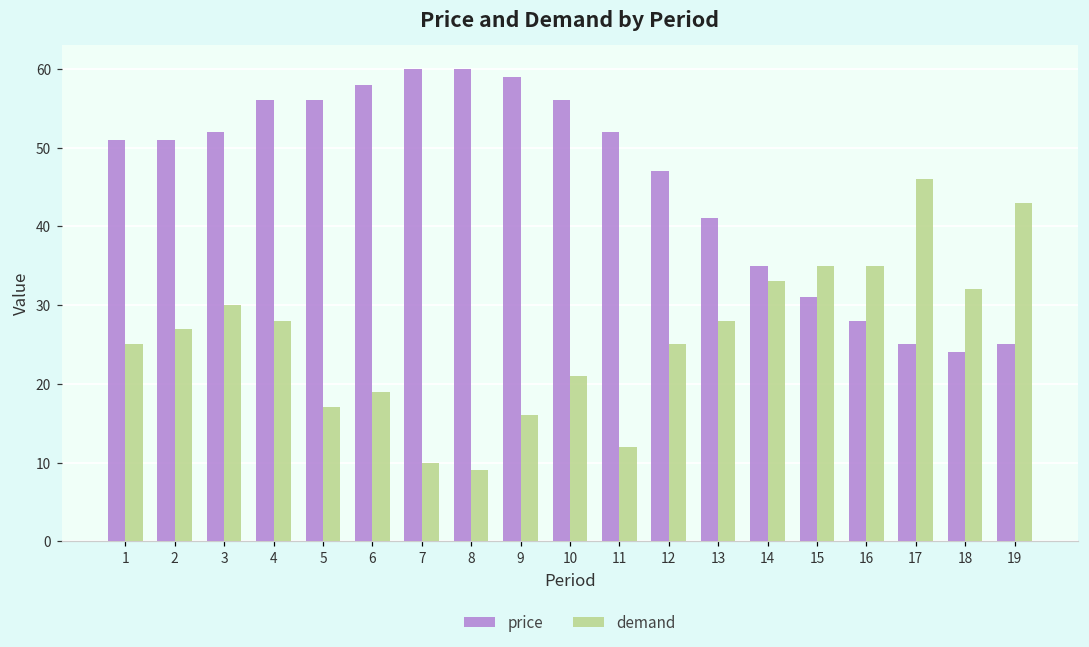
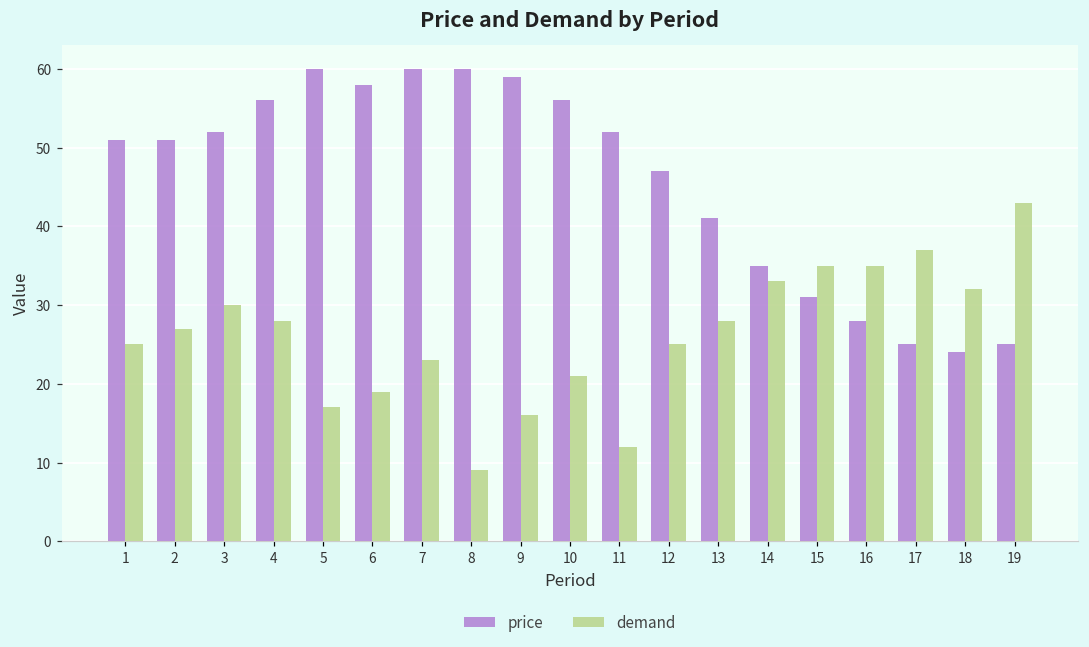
price, 5: 56 -> 60
demand, 7: 10 -> 23
demand, 17: 46 -> 37
